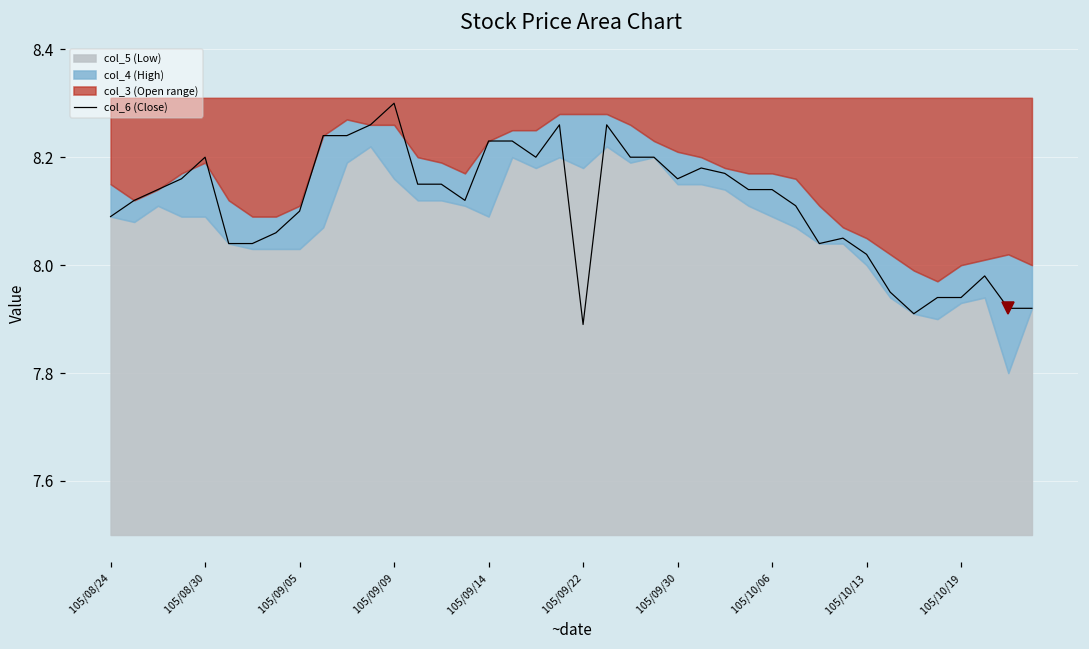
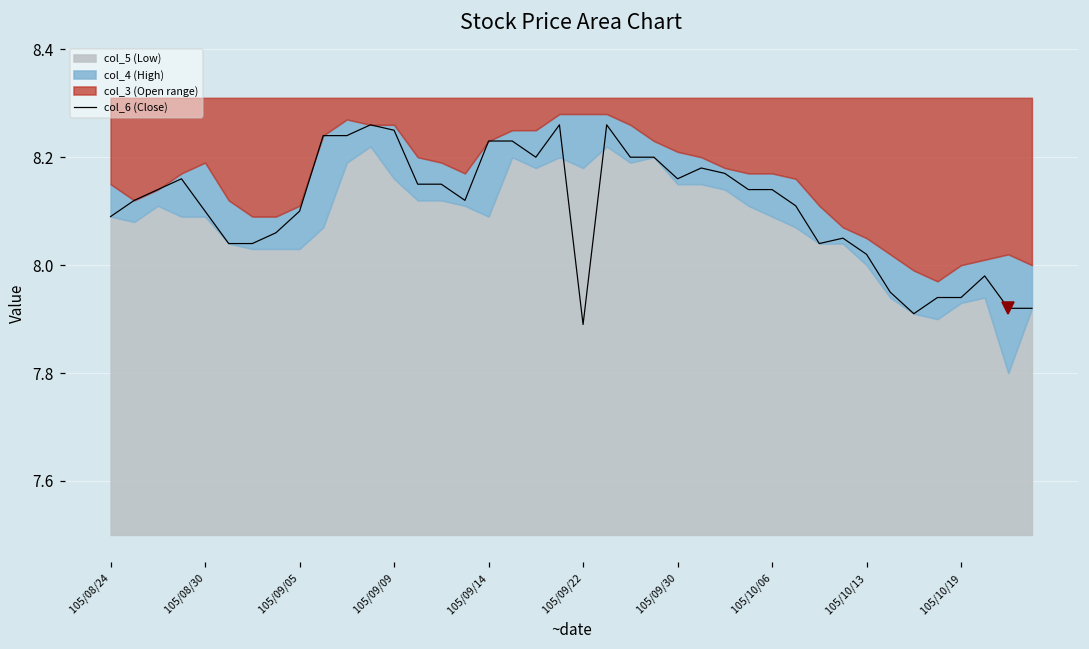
col_6 (Close), 105/08/30: 8.2 -> 8.1
col_6 (Close), 105/09/09: 8.30 -> 8.25
